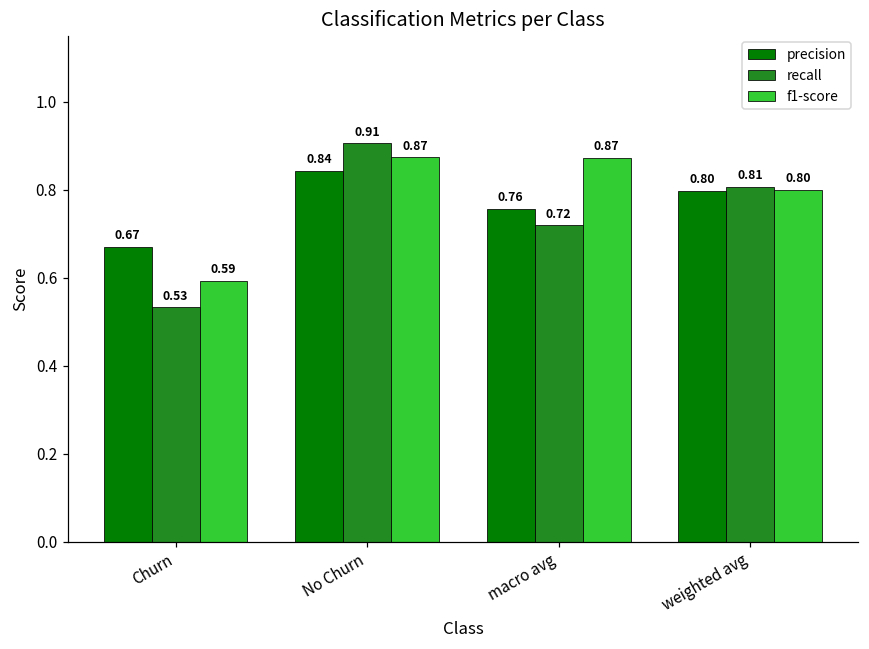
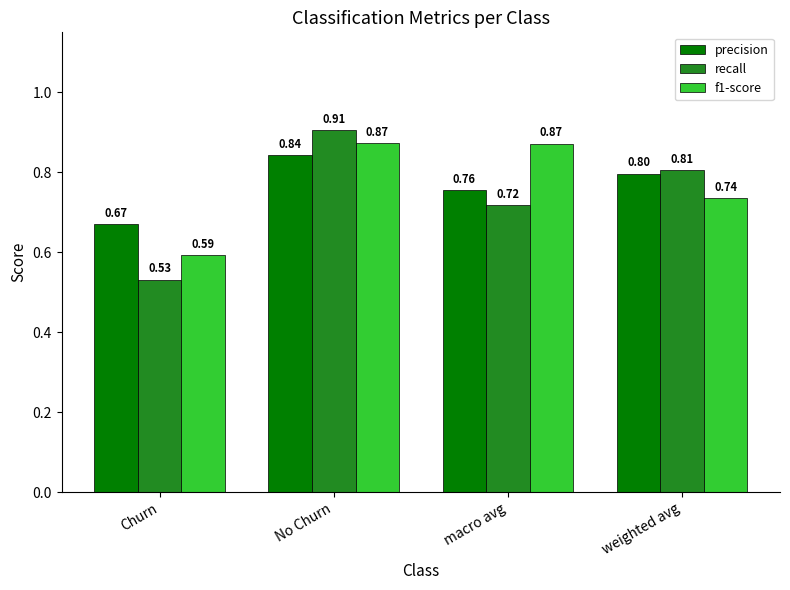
f1-score, weighted avg: 0.80 -> 0.74
